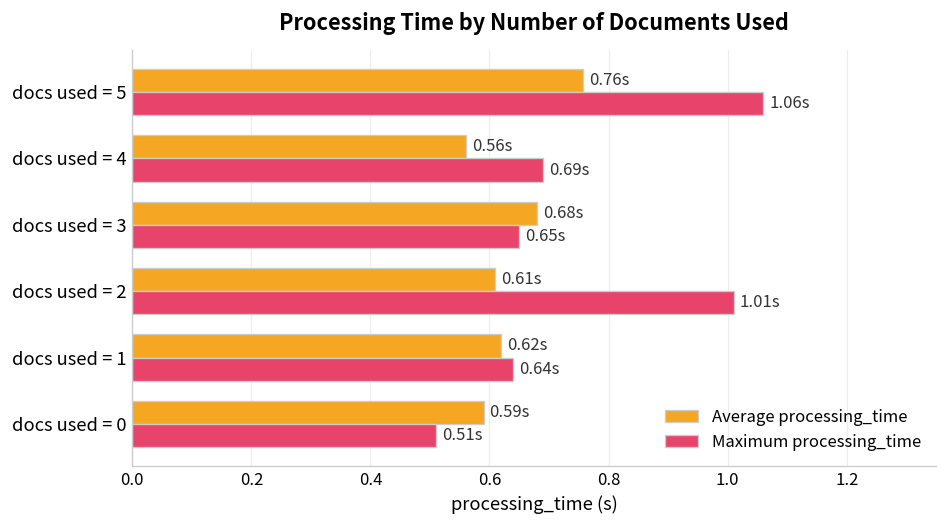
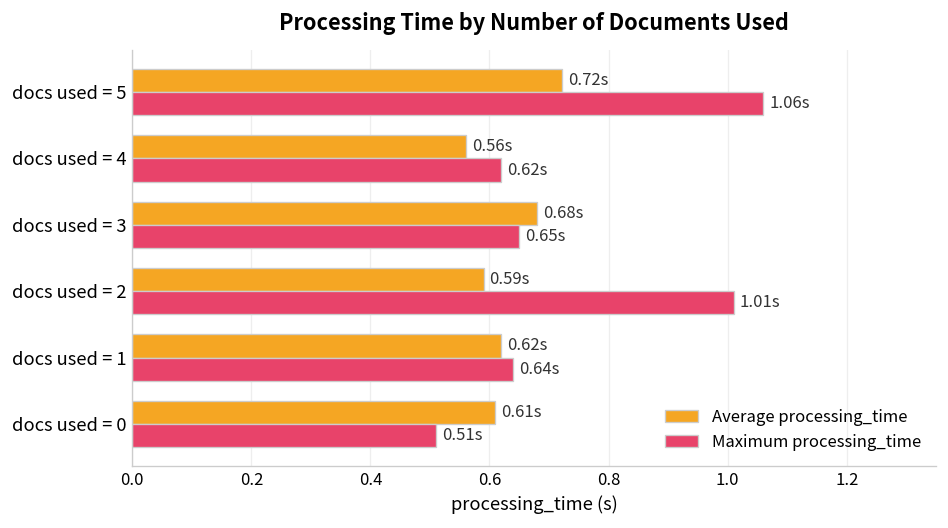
Average processing_time, docs used = 5: 0.76s -> 0.72s
Maximum processing_time, docs used = 4: 0.69s -> 0.62s
Average processing_time, docs used = 2: 0.61s -> 0.59s
Average processing_time, docs used = 0: 0.59s -> 0.61s
